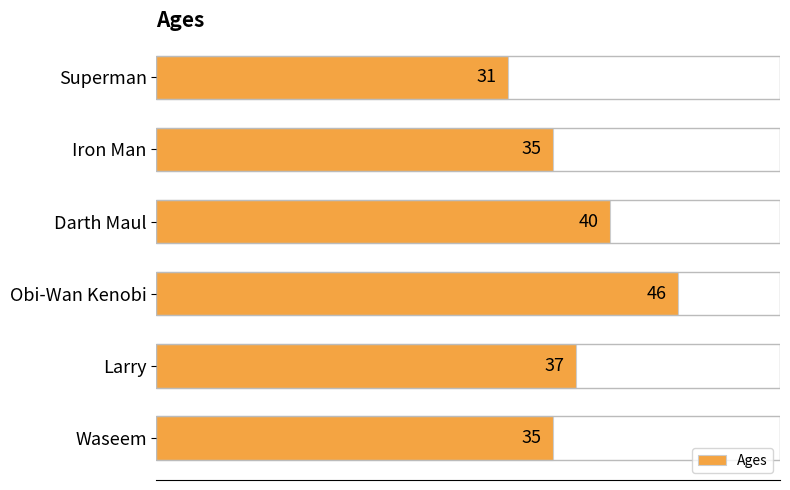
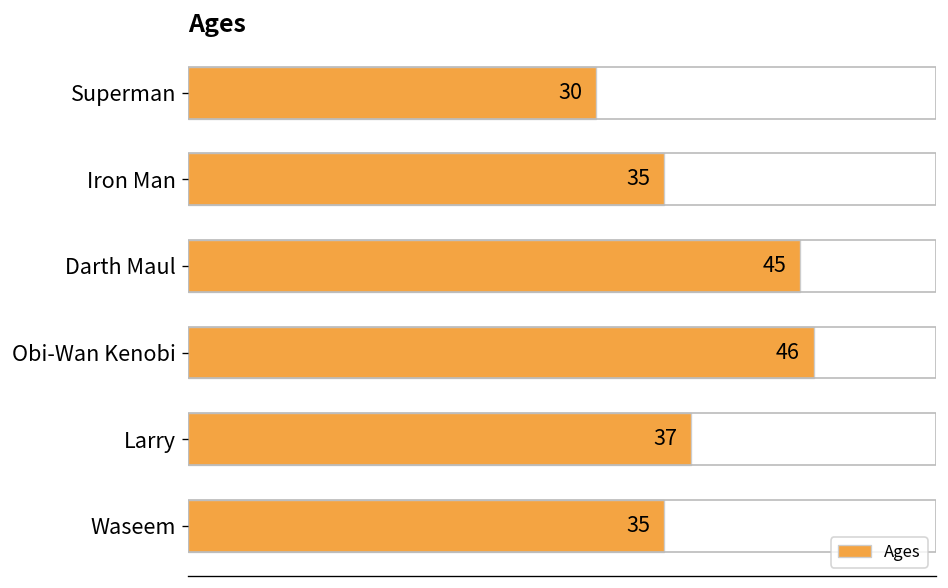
Superman: 31 -> 30
Darth Maul: 40 -> 45
